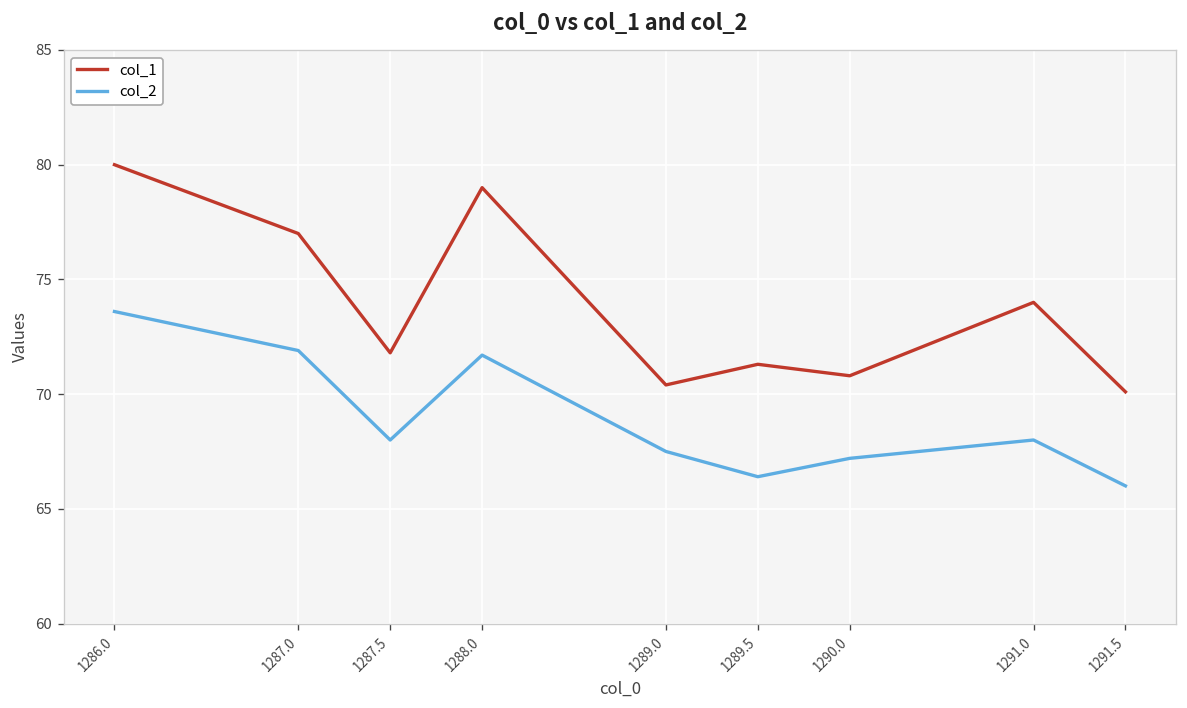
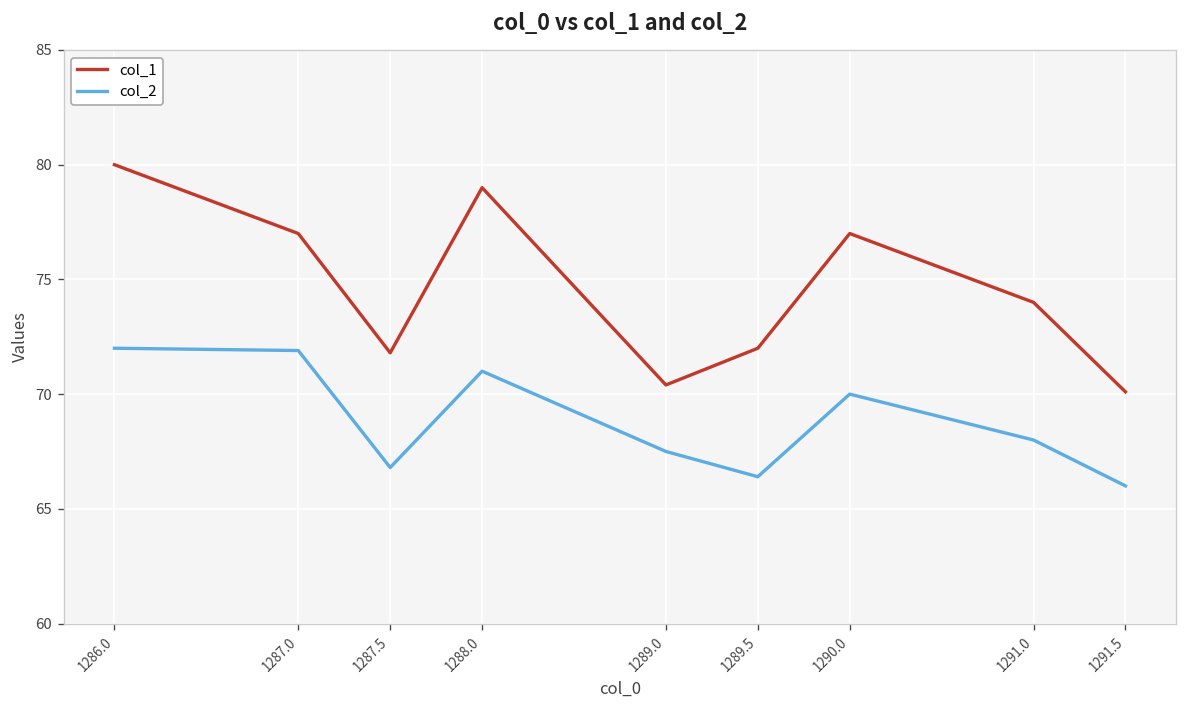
col_2, 1286.0: 73.6 -> 72.0
col_2, 1287.5: 68.0 -> 66.8
col_2, 1288.0: 71.7 -> 71.0
col_1, 1289.5: 71.3 -> 72.0
col_1, 1290.0: 70.8 -> 77.0
col_2, 1290.0: 67.2 -> 70.0
